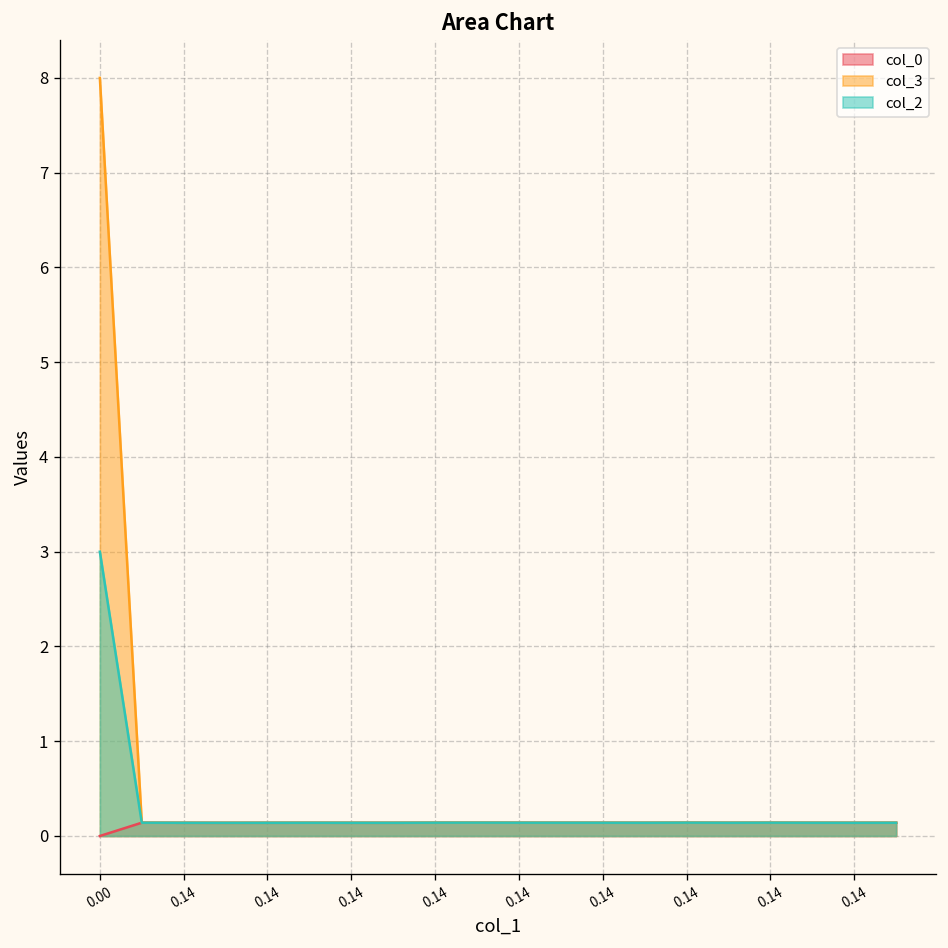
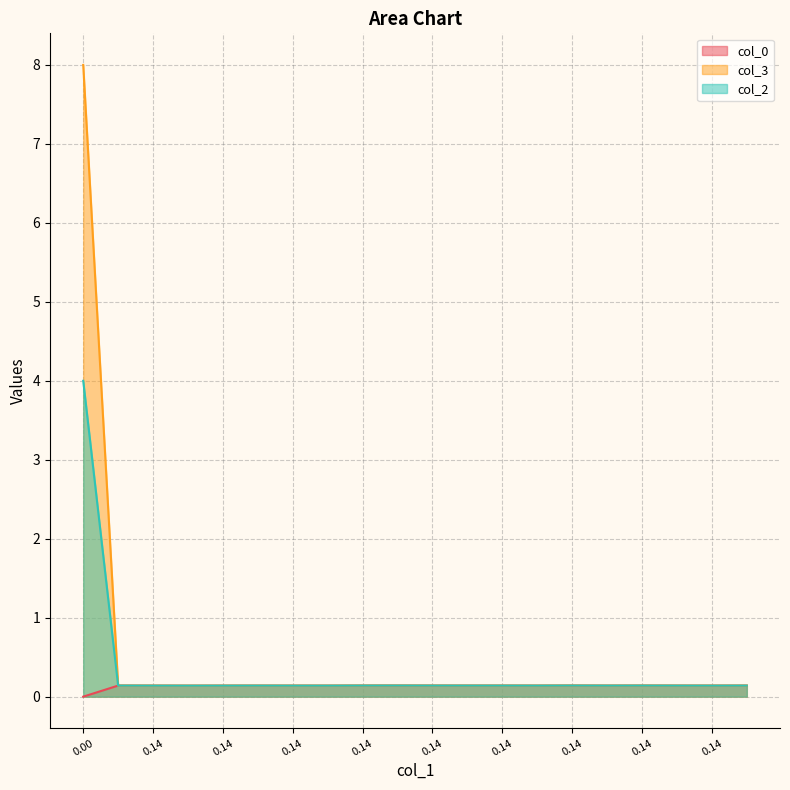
col_2, 0.00: 3 -> 4
